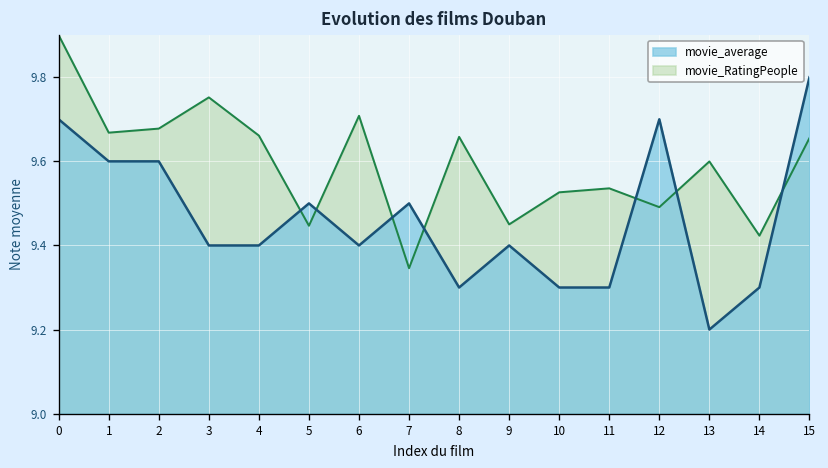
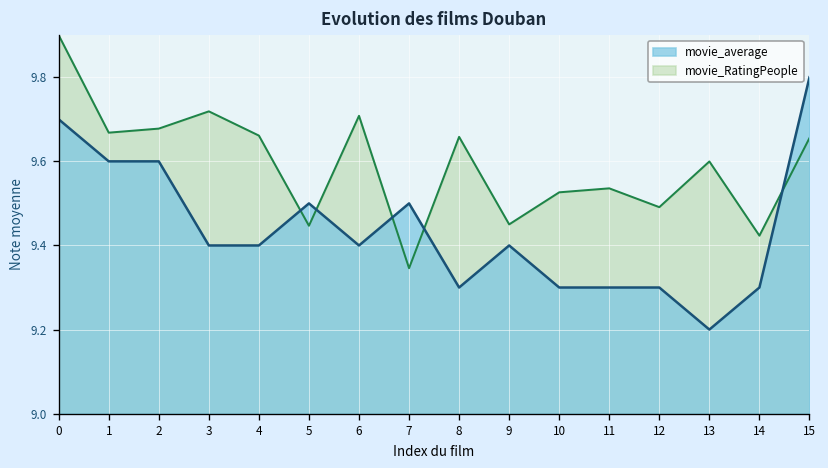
movie_RatingPeople, 3: 9.75 -> 9.72
movie_average, 12: 9.7 -> 9.3
